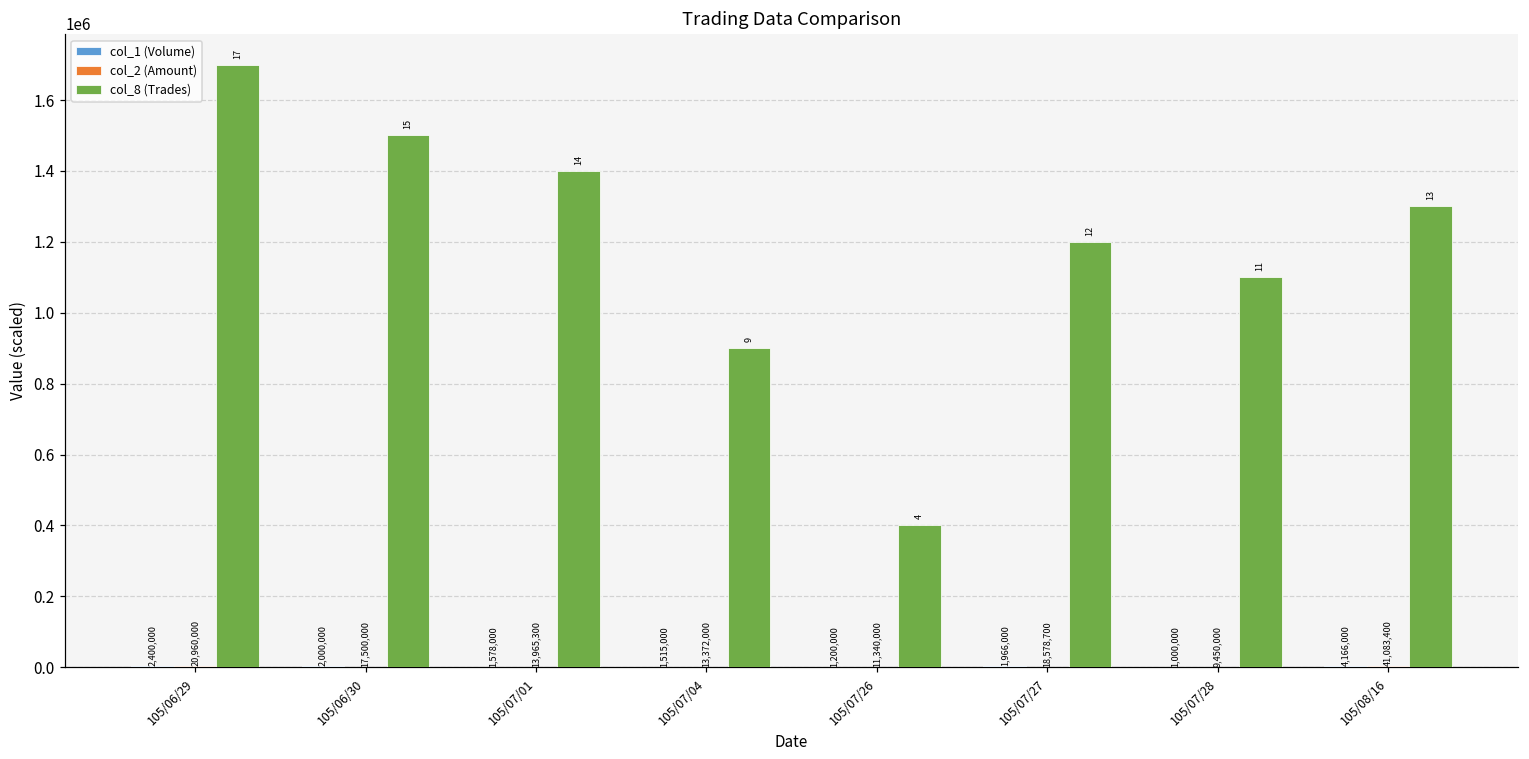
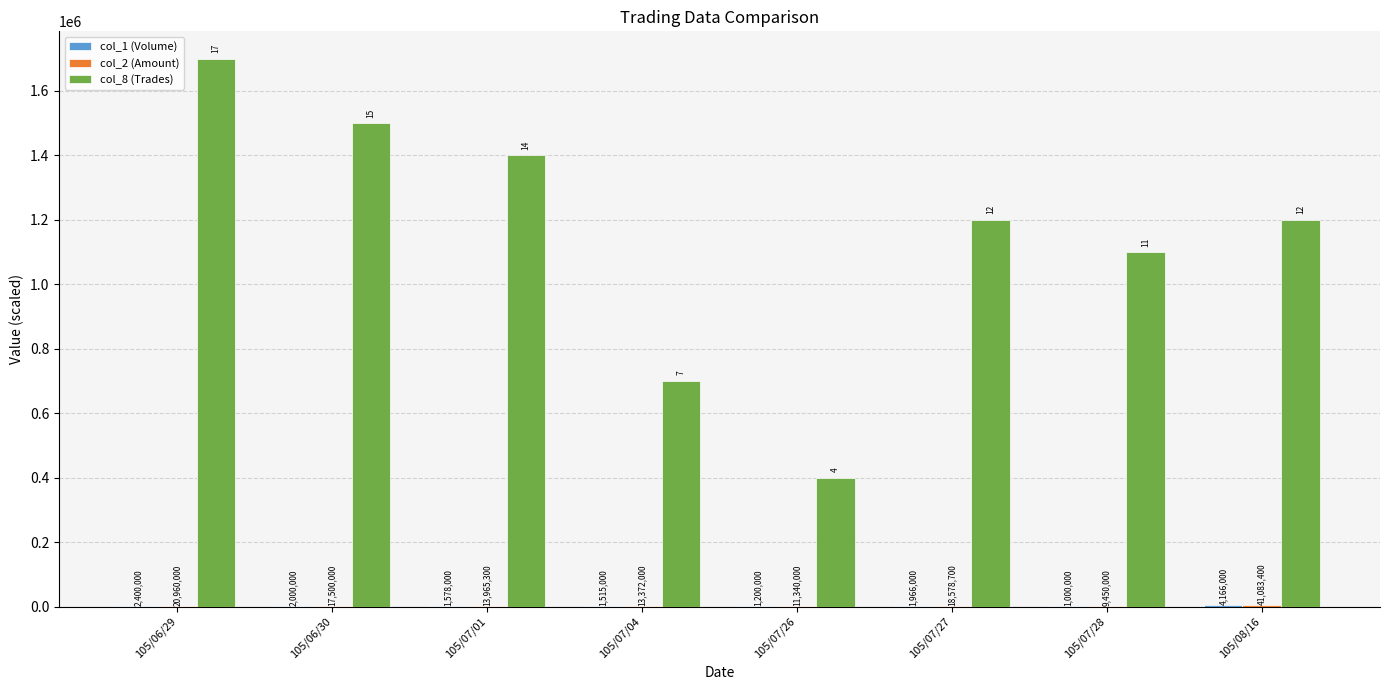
col_8 (Trades), 105/07/04: 9 -> 7
col_8 (Trades), 105/08/16: 13 -> 12
